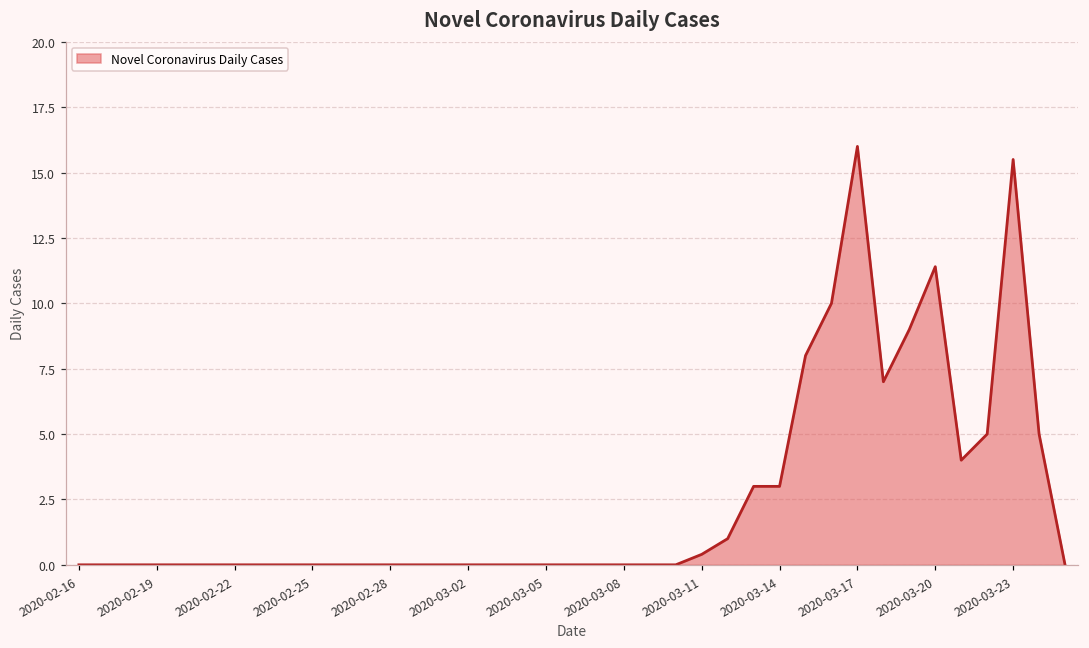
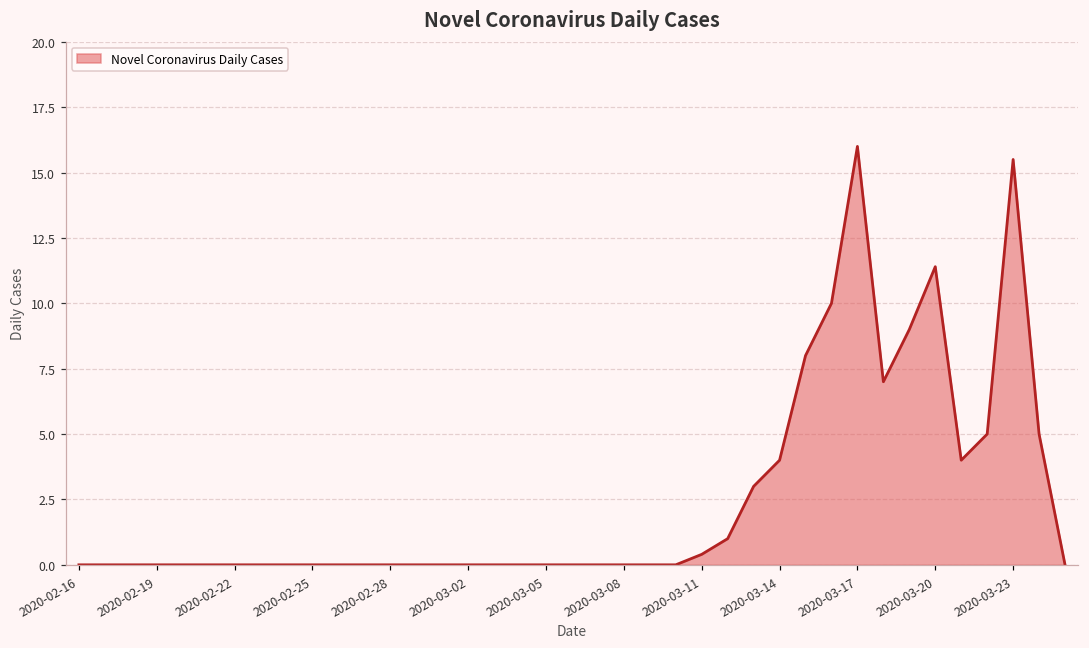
2020-03-14: 3 -> 4
